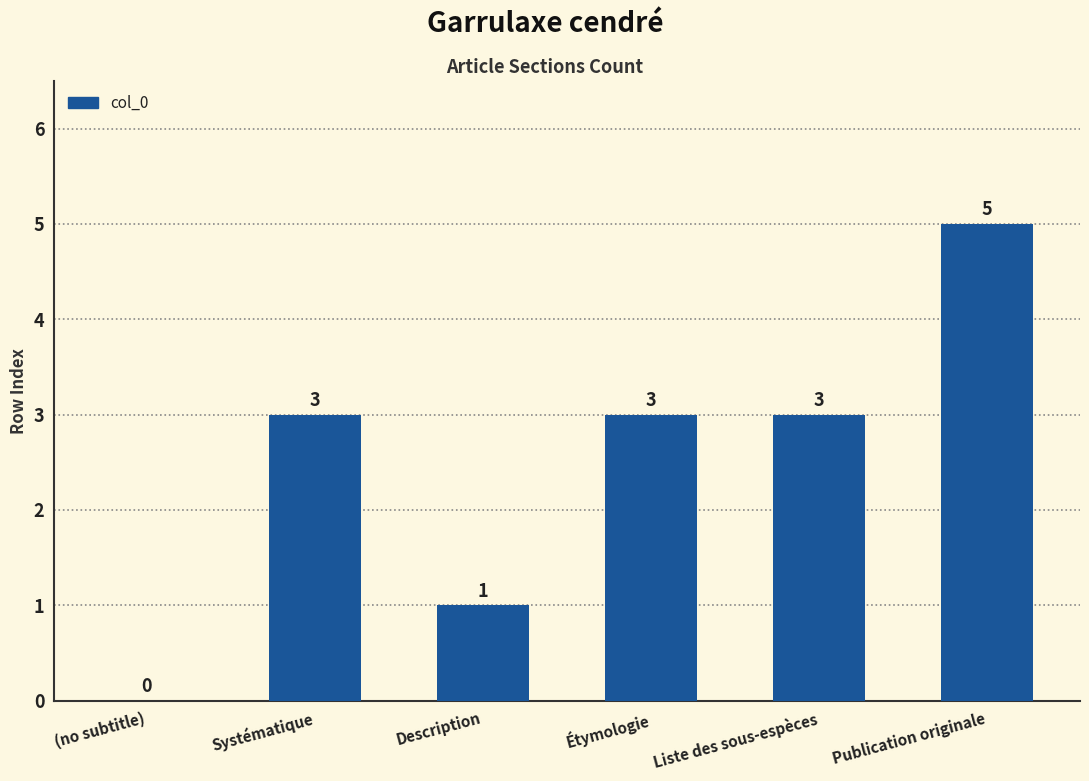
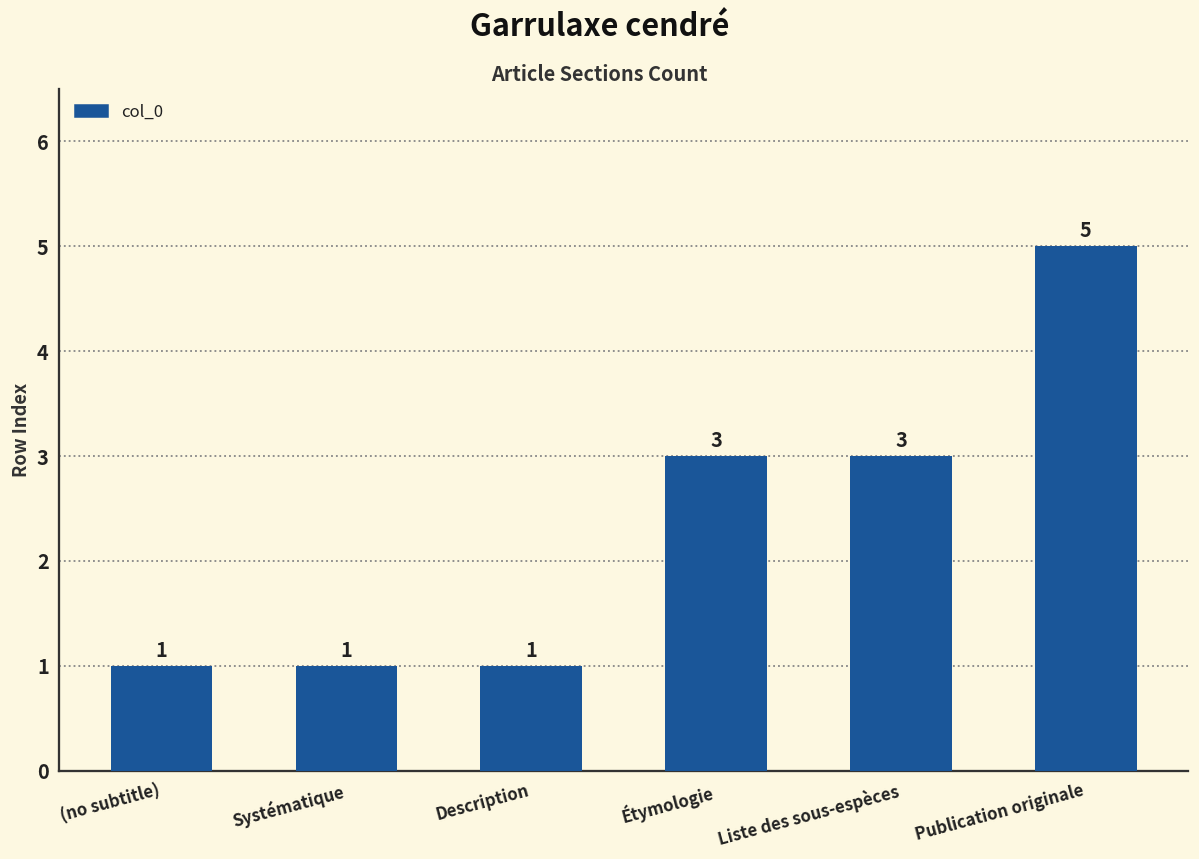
(no subtitle): 0 -> 1
Systématique: 3 -> 1
